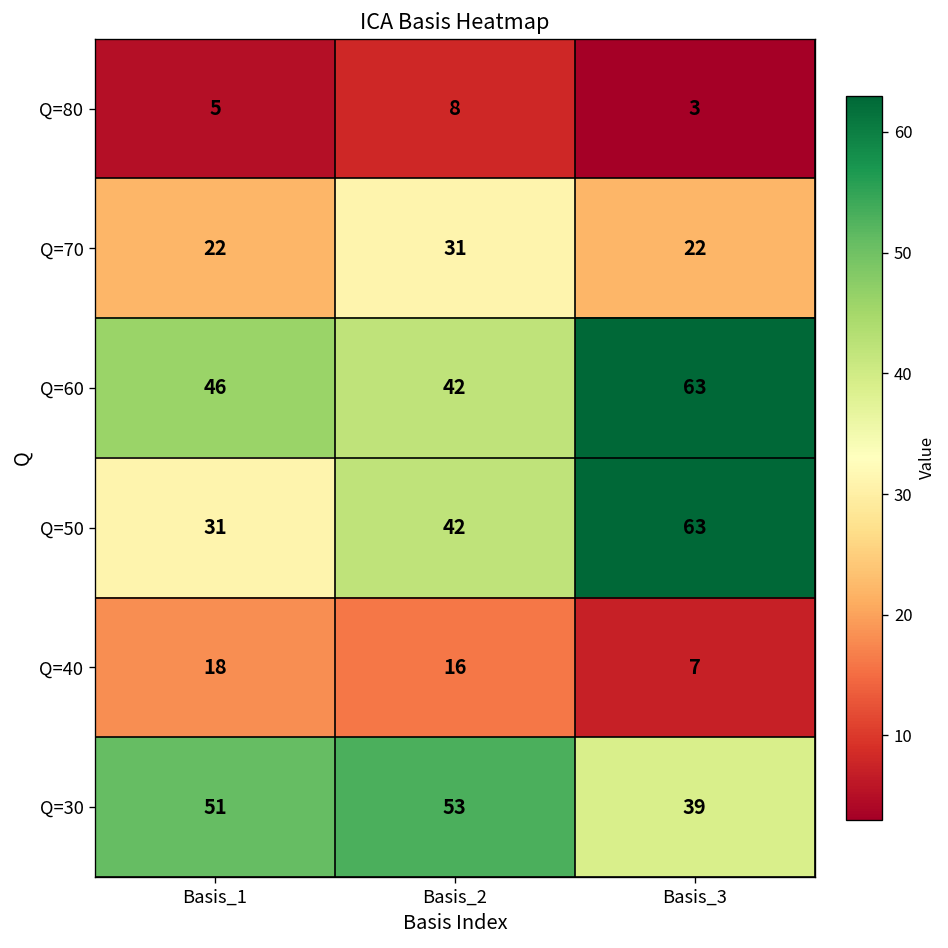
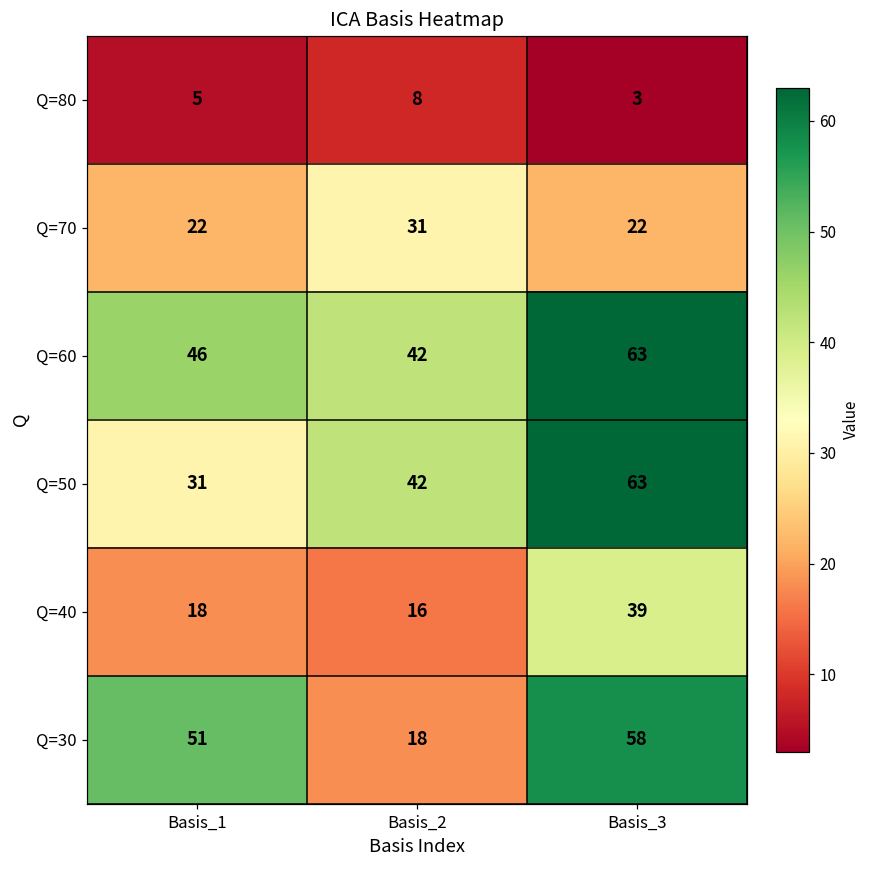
Q=40, Basis_3: 7 -> 39
Q=30, Basis_2: 53 -> 18
Q=30, Basis_3: 39 -> 58
